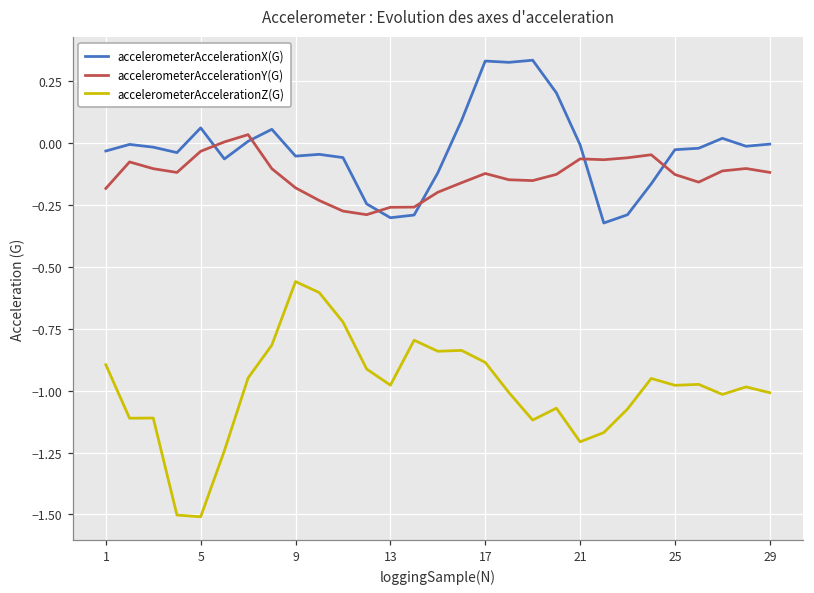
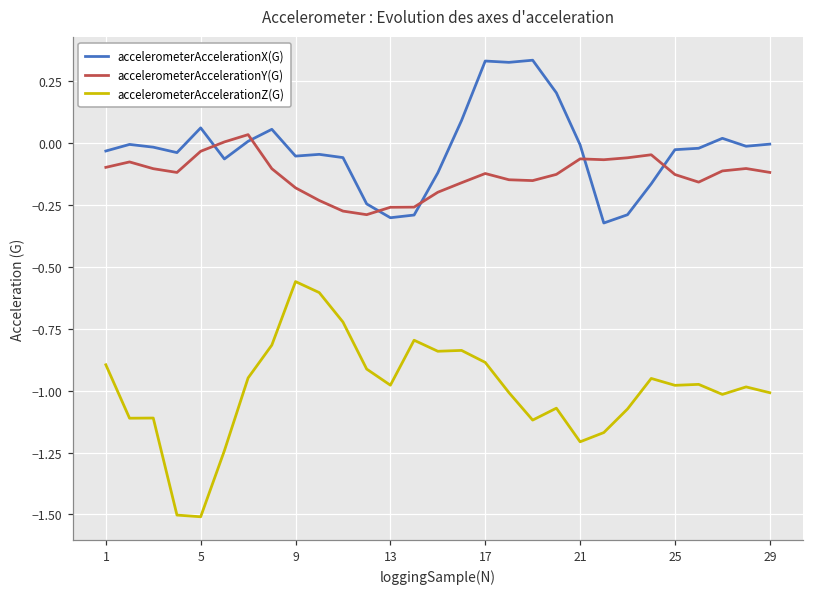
accelerometerAccelerationY(G), 1: -0.18 -> -0.10
